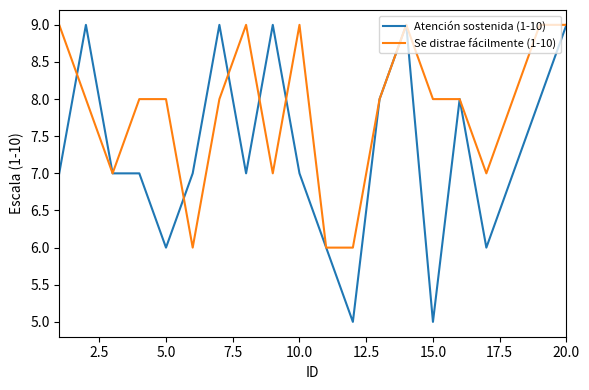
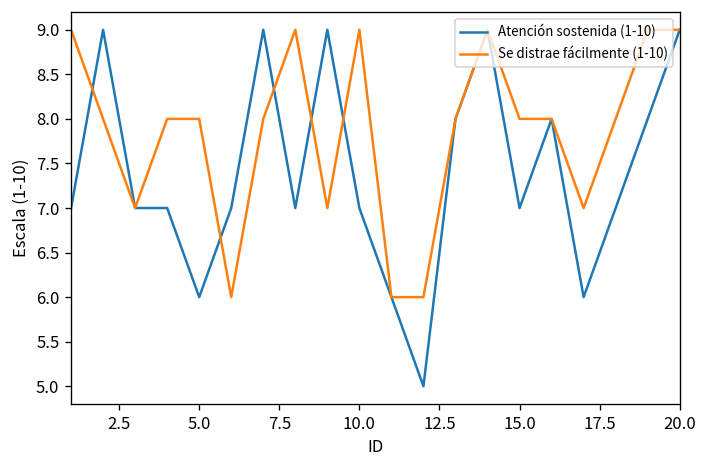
Atención sostenida (1-10), 15.0: 5 -> 7
